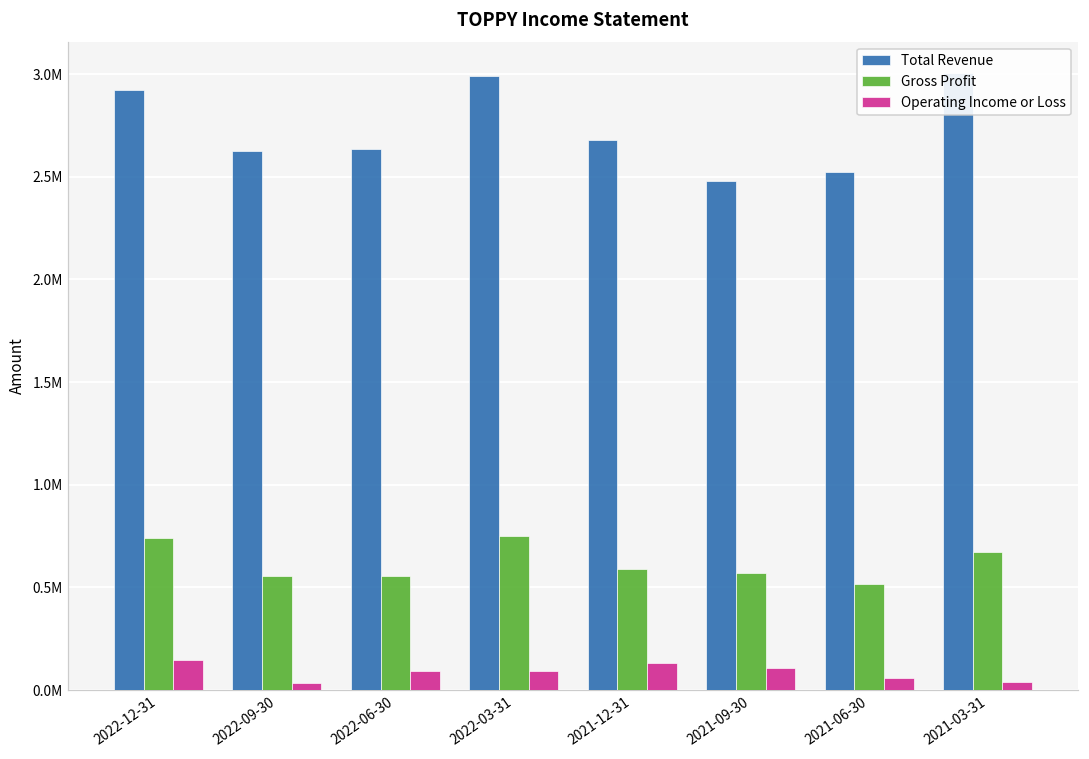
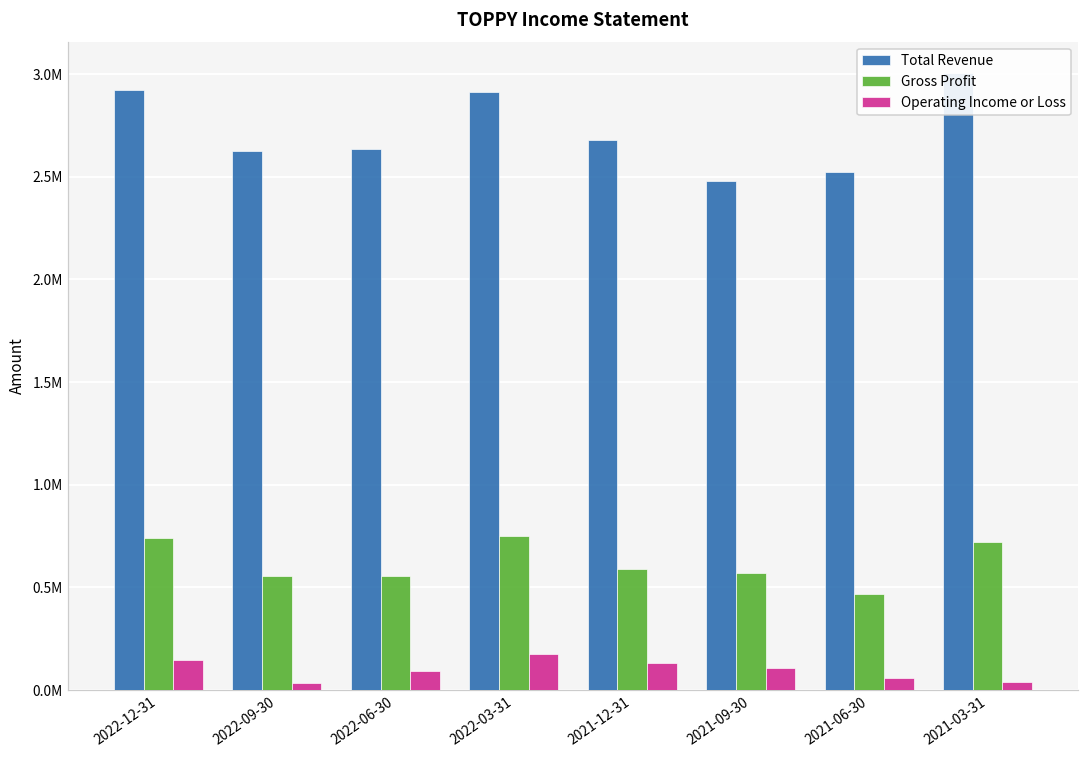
Total Revenue, 2022-03-31: 2990000 -> 2910000
Operating Income or Loss, 2022-03-31: 90000 -> 170000
Gross Profit, 2021-06-30: 520000 -> 470000
Gross Profit, 2021-03-31: 670000 -> 720000
